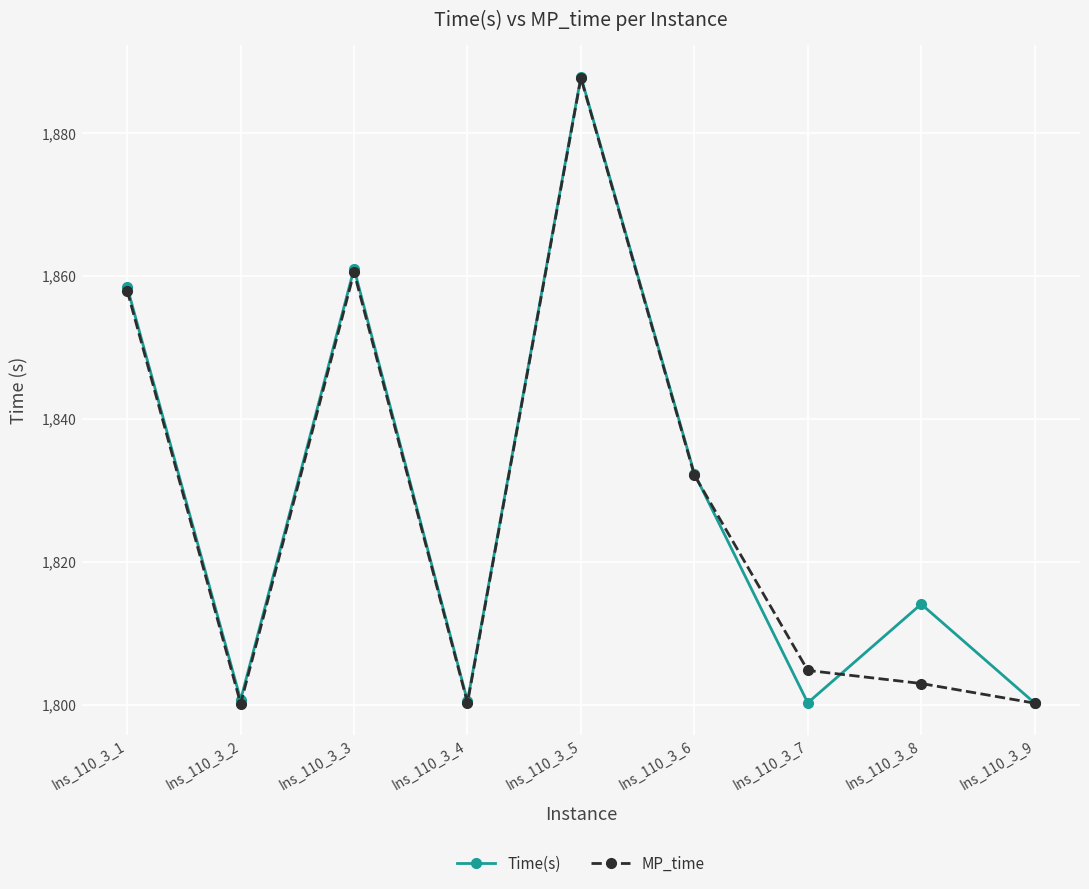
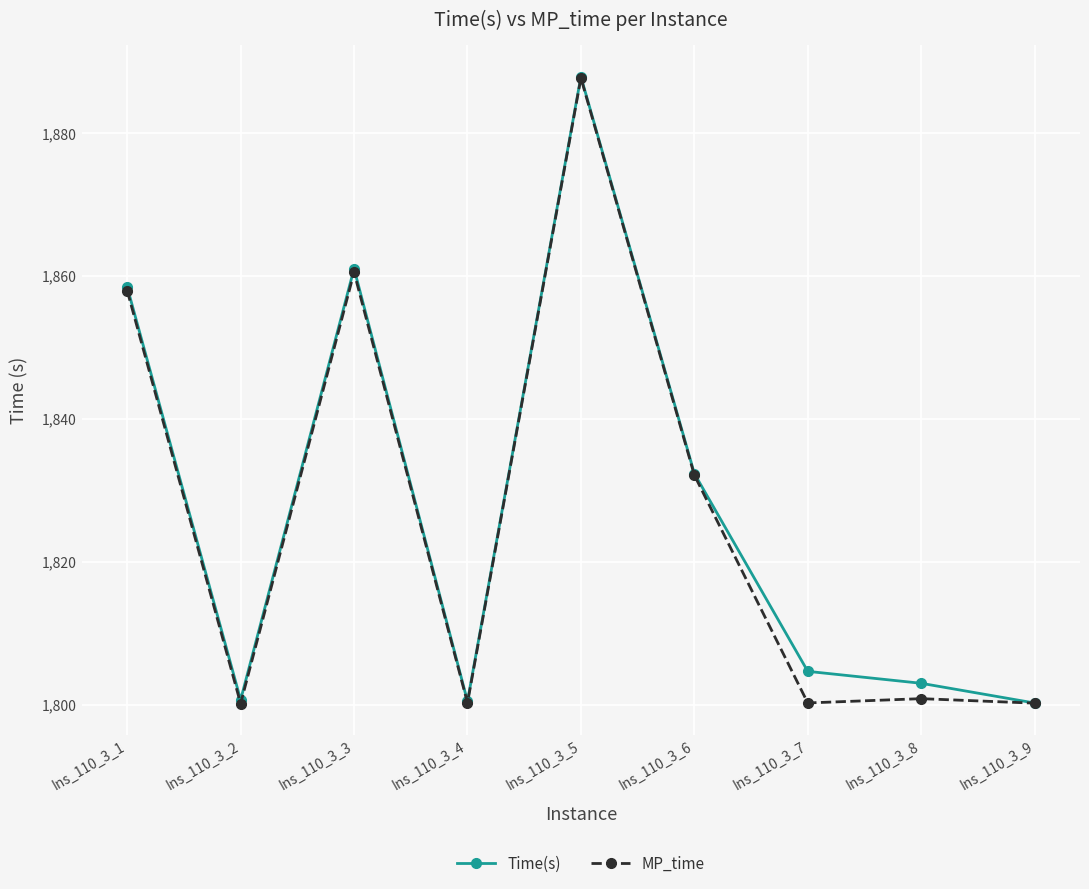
Time(s), Ins_110_3_7: 1,800 -> 1,805
MP_time, Ins_110_3_7: 1,805 -> 1,800
Time(s), Ins_110_3_8: 1,814 -> 1,803
MP_time, Ins_110_3_8: 1,803 -> 1,801
